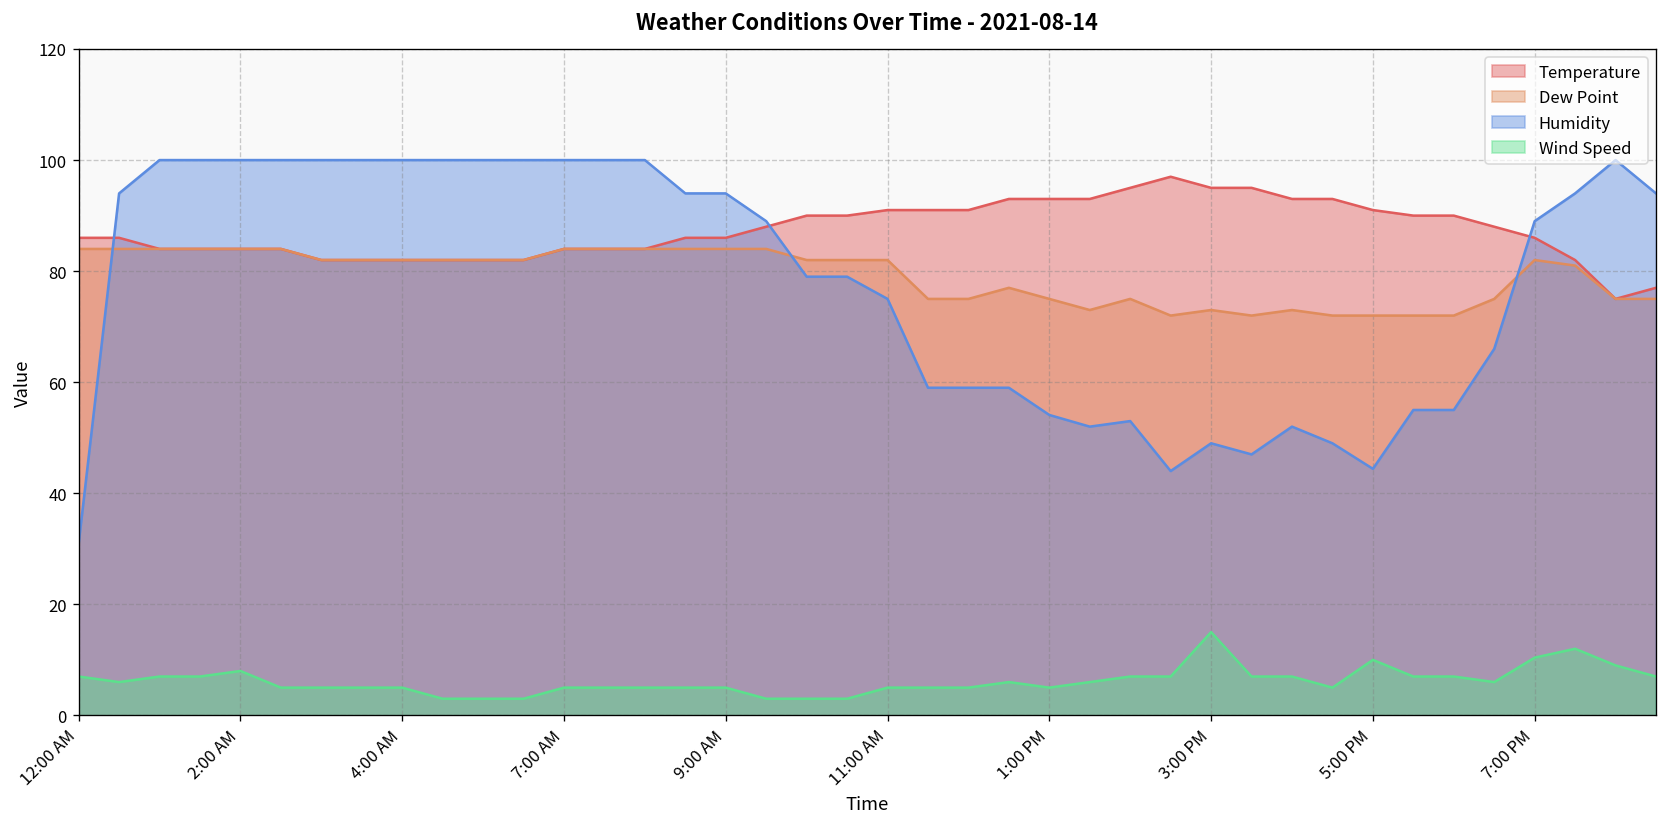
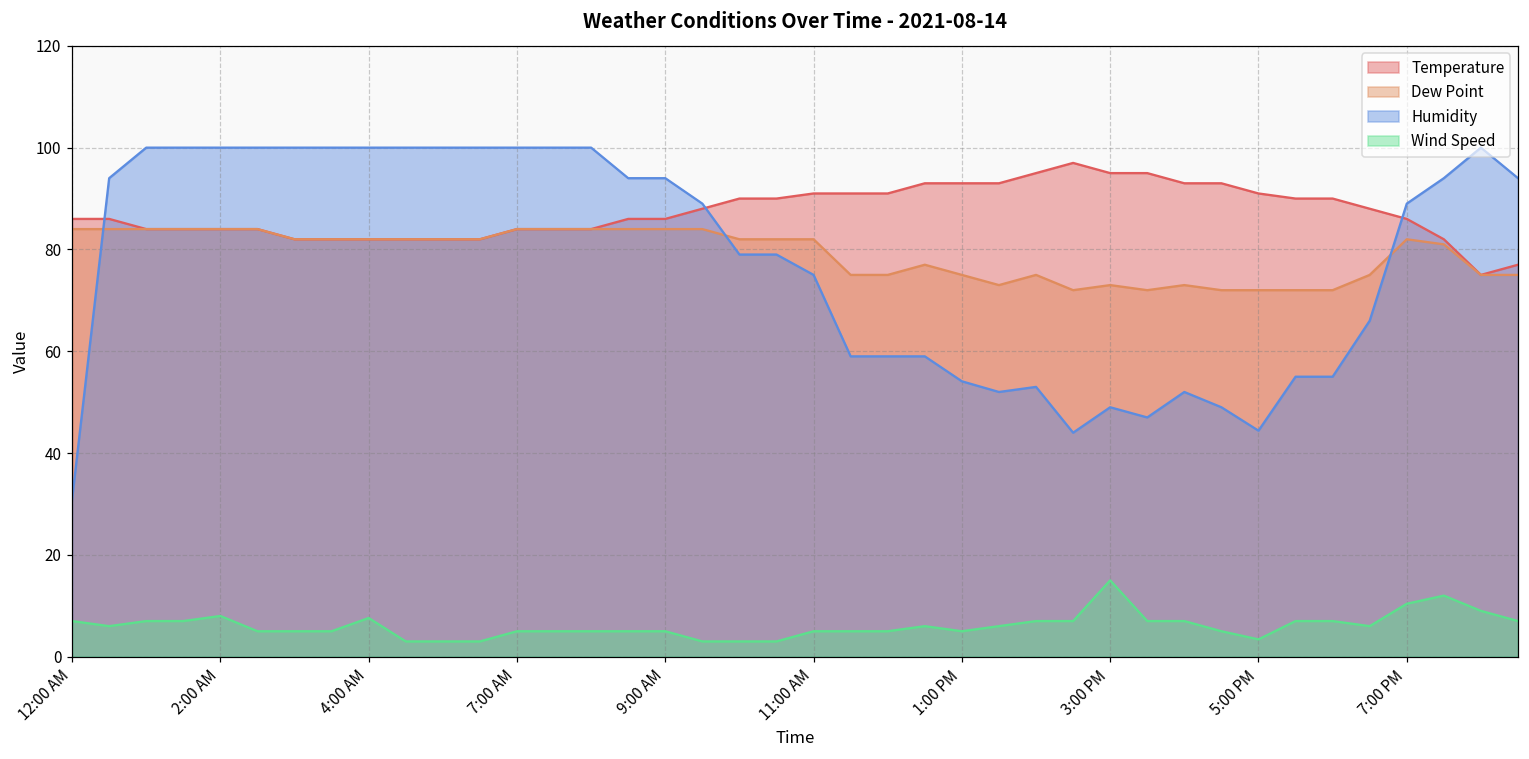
Wind Speed, 4:00 AM: 5 -> 8
Wind Speed, 5:00 PM: 10 -> 3
